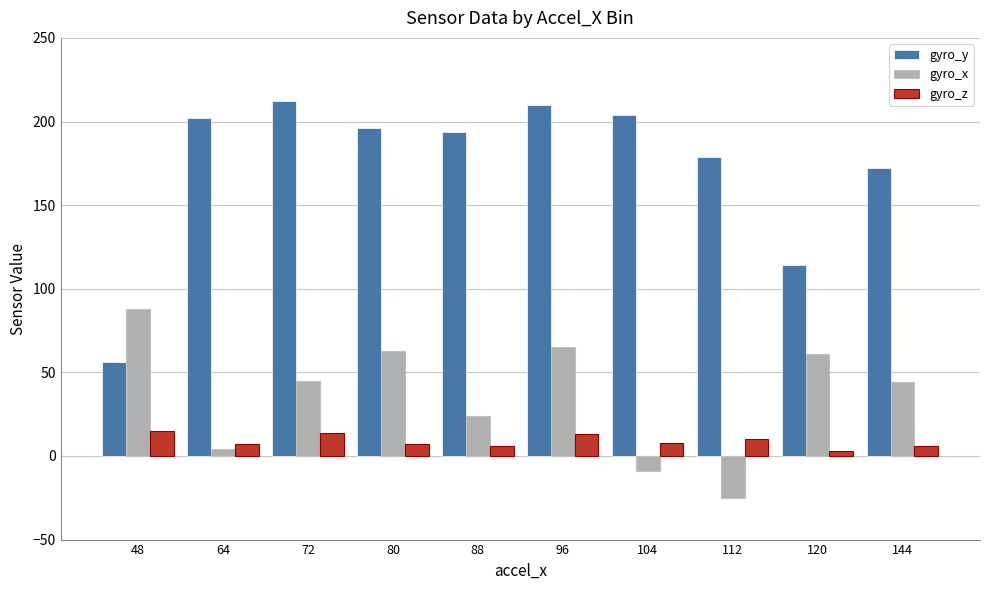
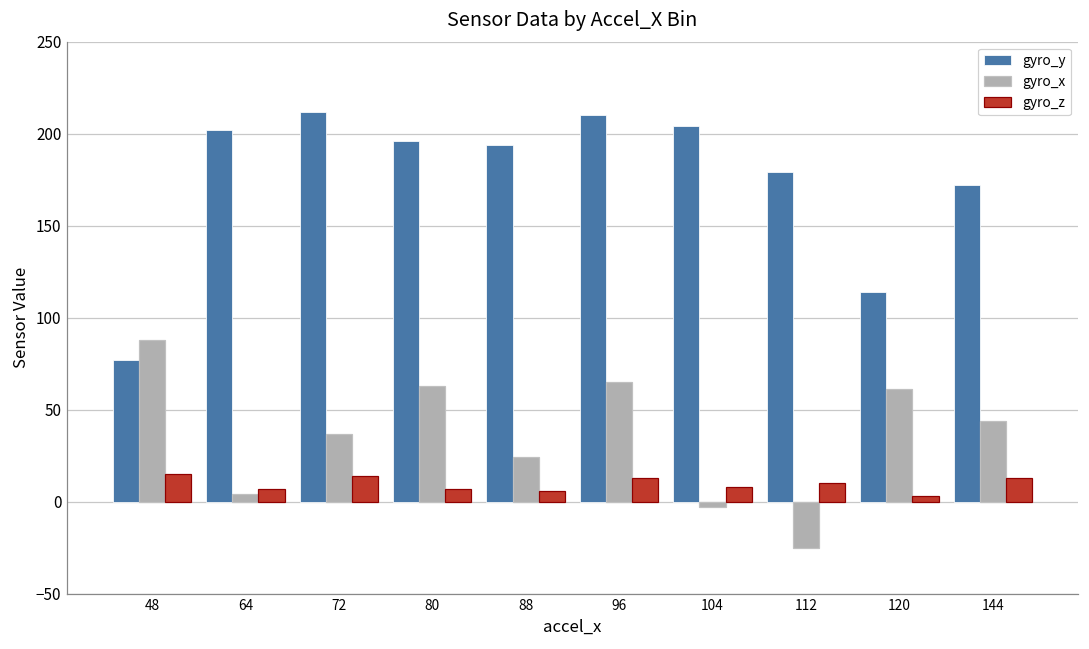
gyro_y, 48: 56 -> 77
gyro_x, 72: 45 -> 37
gyro_x, 104: -9 -> -3
gyro_z, 144: 6 -> 13
